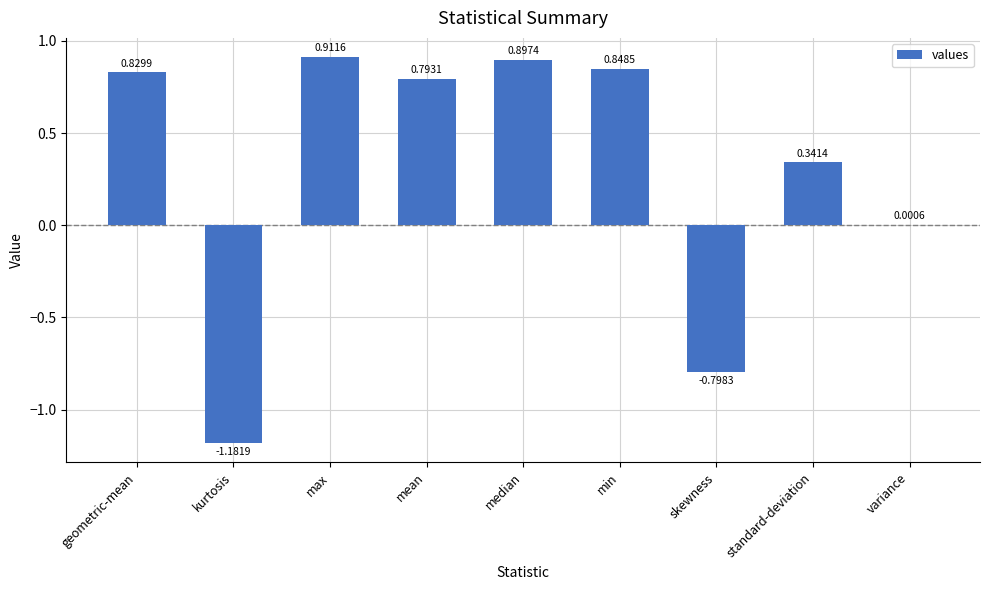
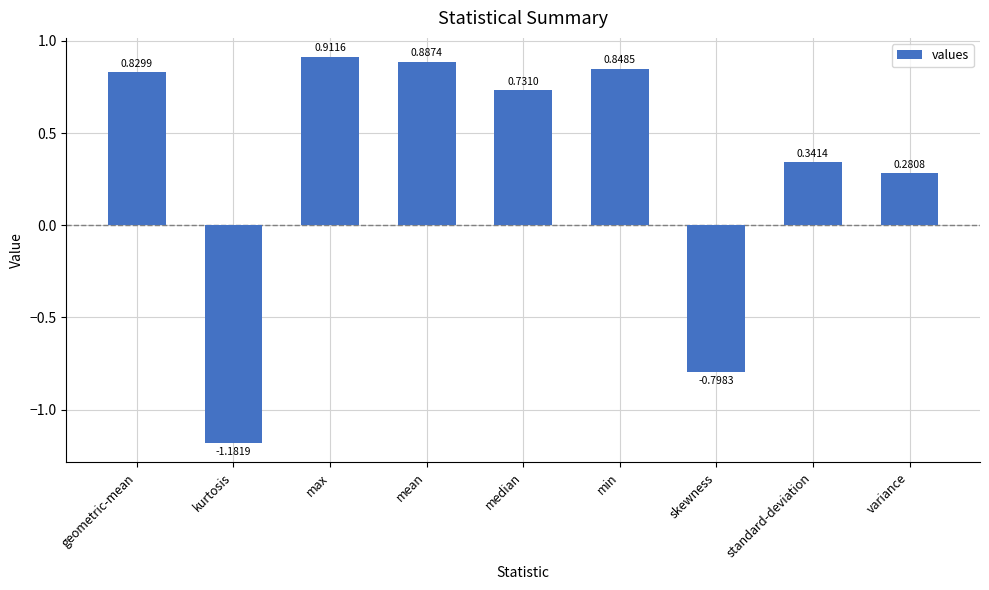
mean: 0.7931 -> 0.8874
median: 0.8974 -> 0.7310
variance: 0.0006 -> 0.2808
